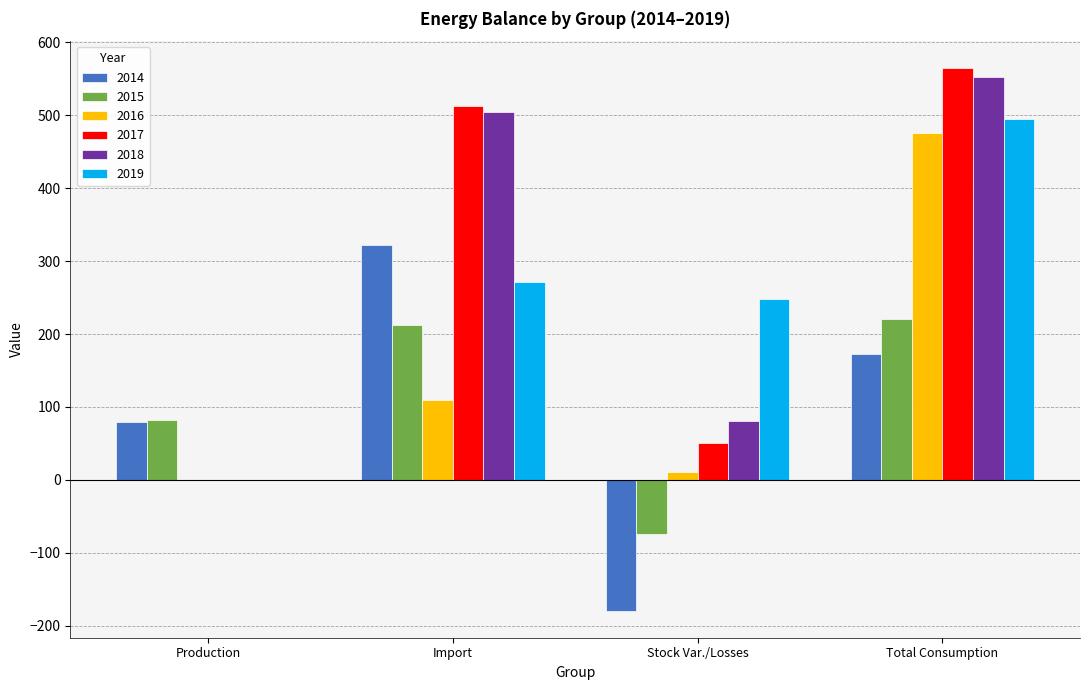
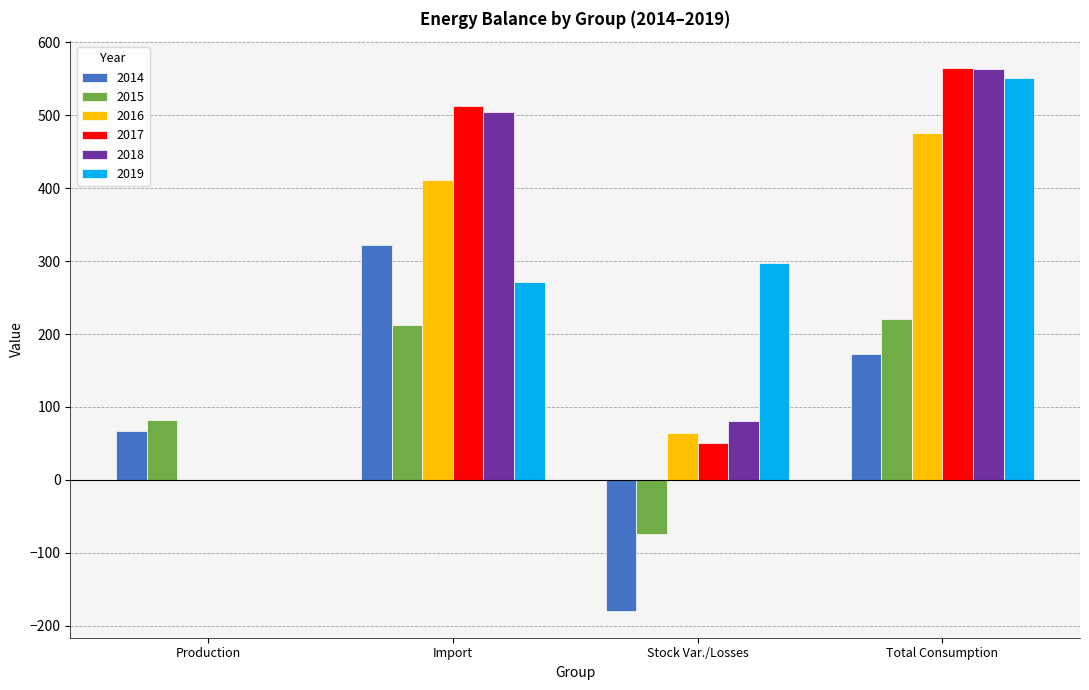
2014, Production: 80 -> 70
2016, Import: 110 -> 410
2016, Stock Var./Losses: 10 -> 60
2019, Stock Var./Losses: 250 -> 300
2018, Total Consumption: 550 -> 560
2019, Total Consumption: 500 -> 550
